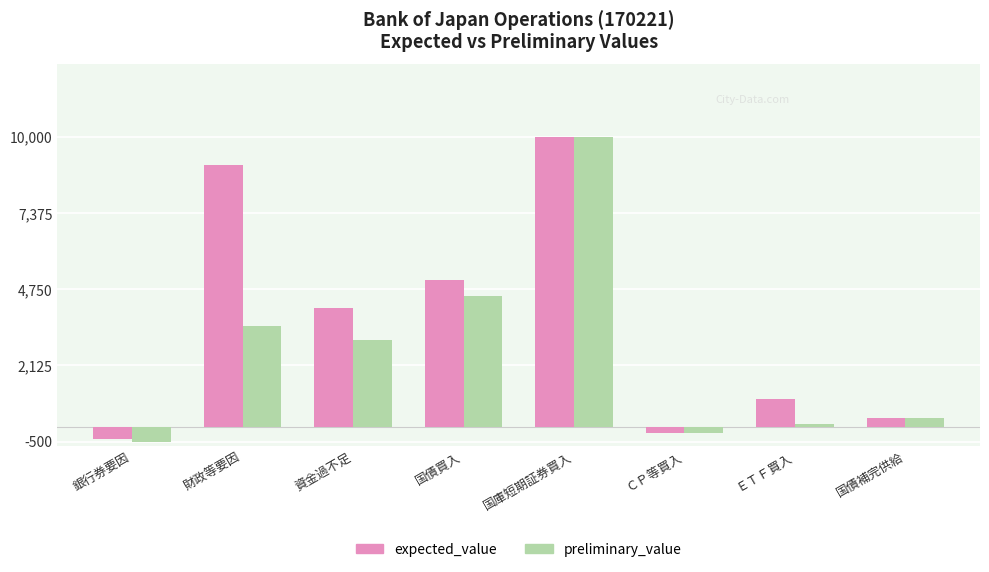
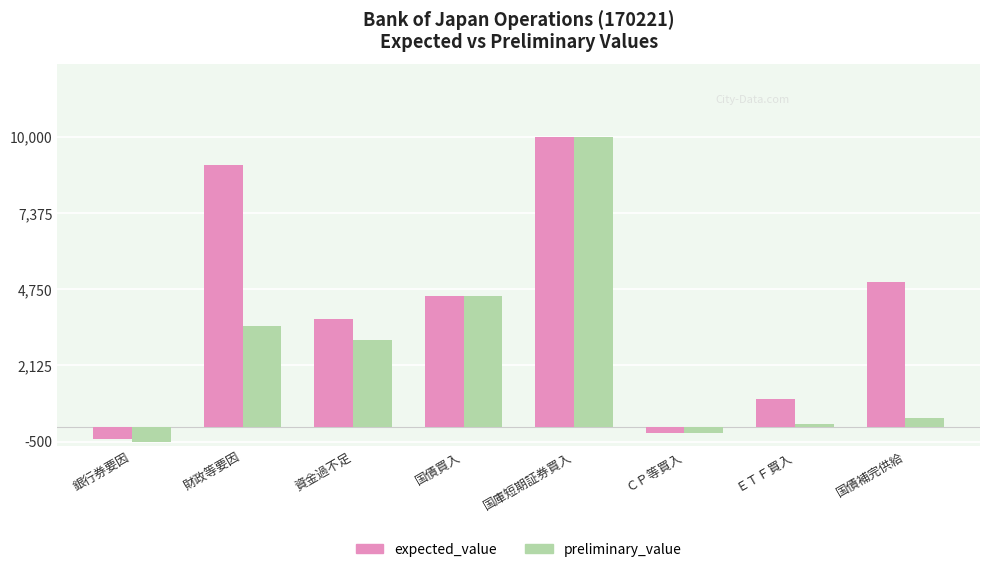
expected_value, 資金過不足: 4,100 -> 3,700
expected_value, 国債買入: 5,100 -> 4,500
expected_value, 国債補完供給: 300 -> 5,000
